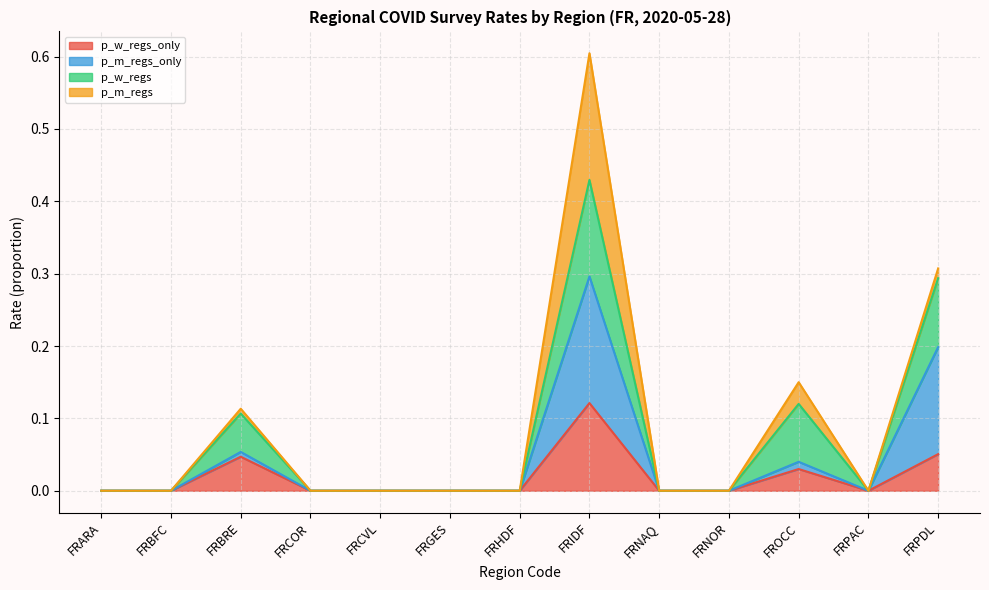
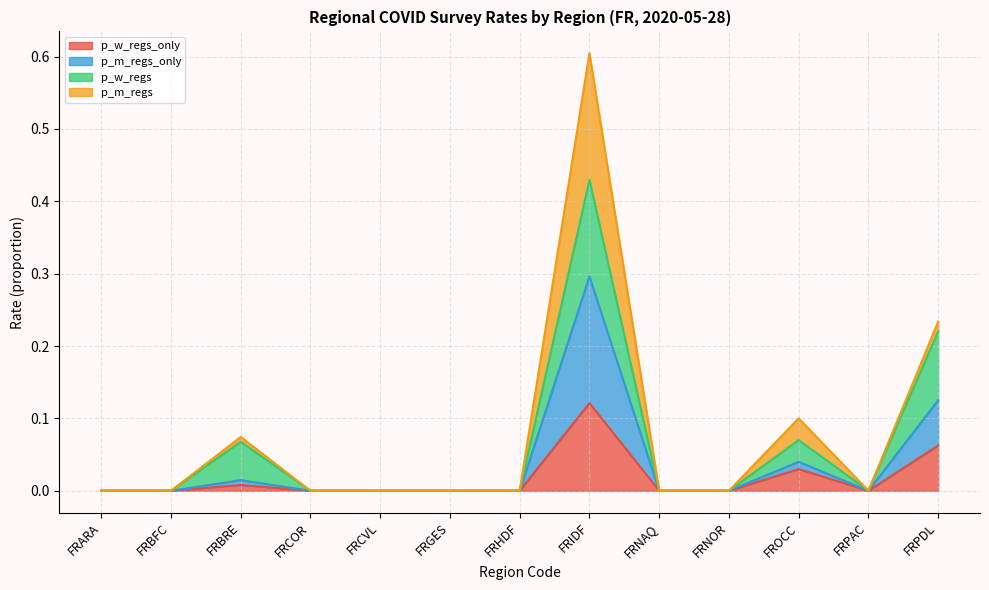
p_w_regs_only, FRBRE: 0.05 -> 0.01
p_w_regs, FROCC: 0.08 -> 0.03
p_w_regs_only, FRPDL: 0.05 -> 0.06
p_m_regs_only, FRPDL: 0.15 -> 0.06
